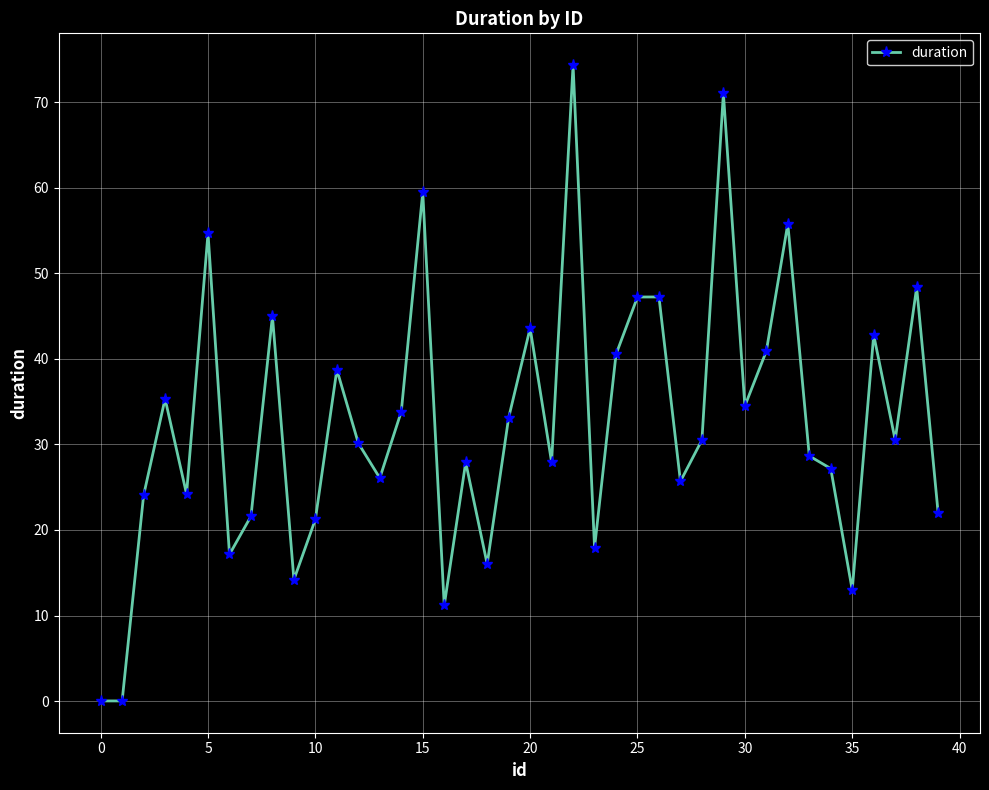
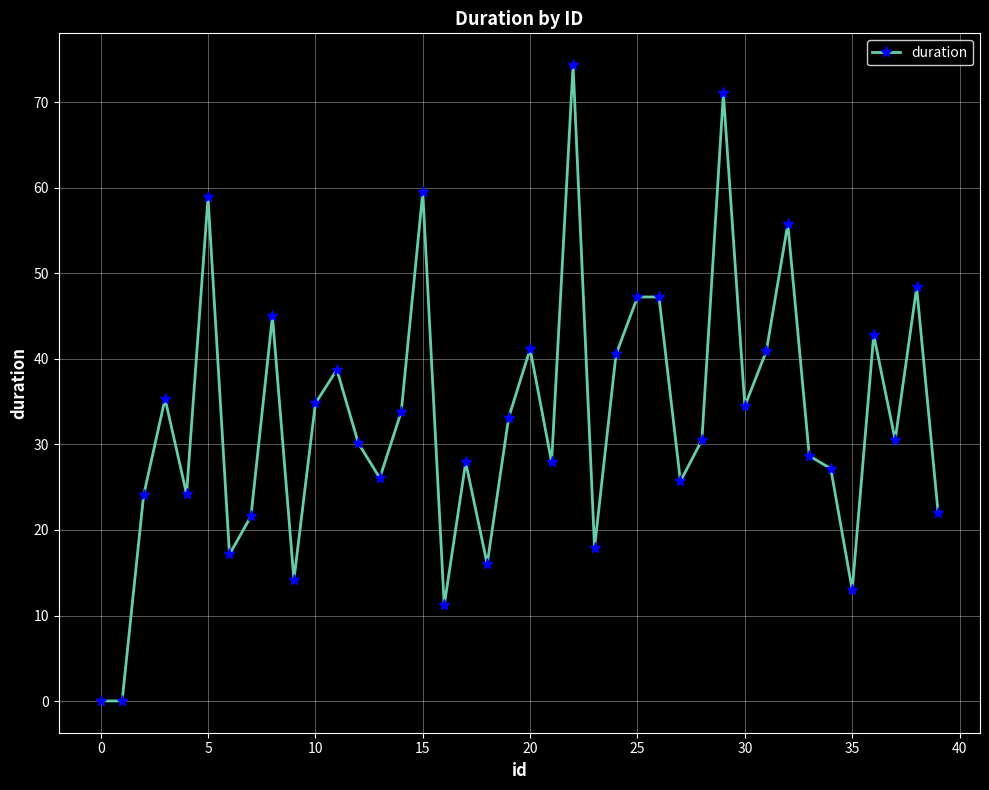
5: 55 -> 59
10: 21 -> 35
20: 44 -> 41
